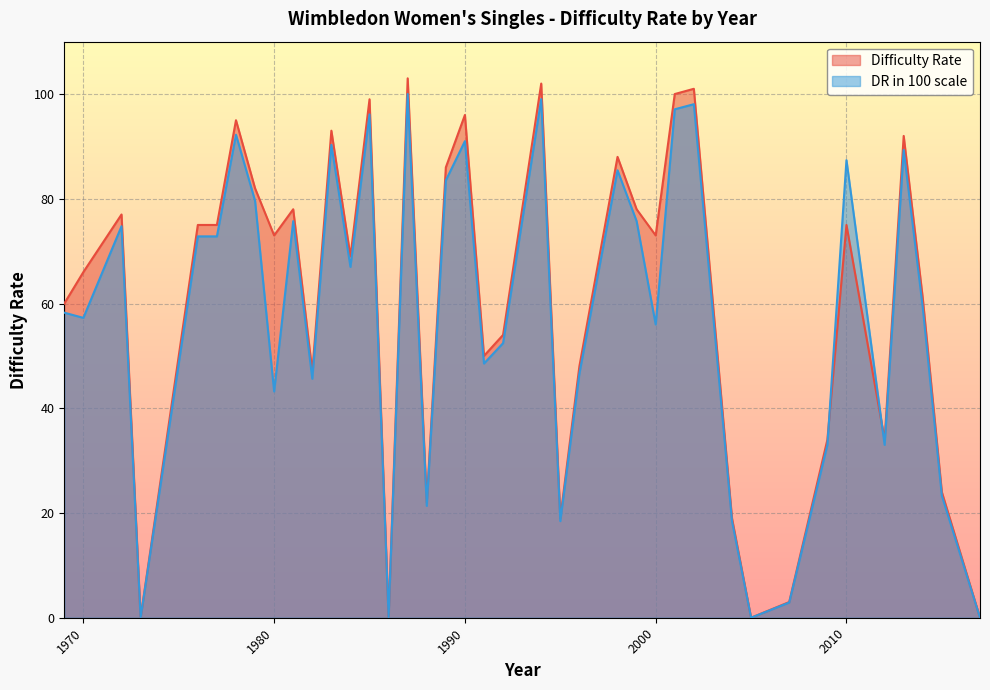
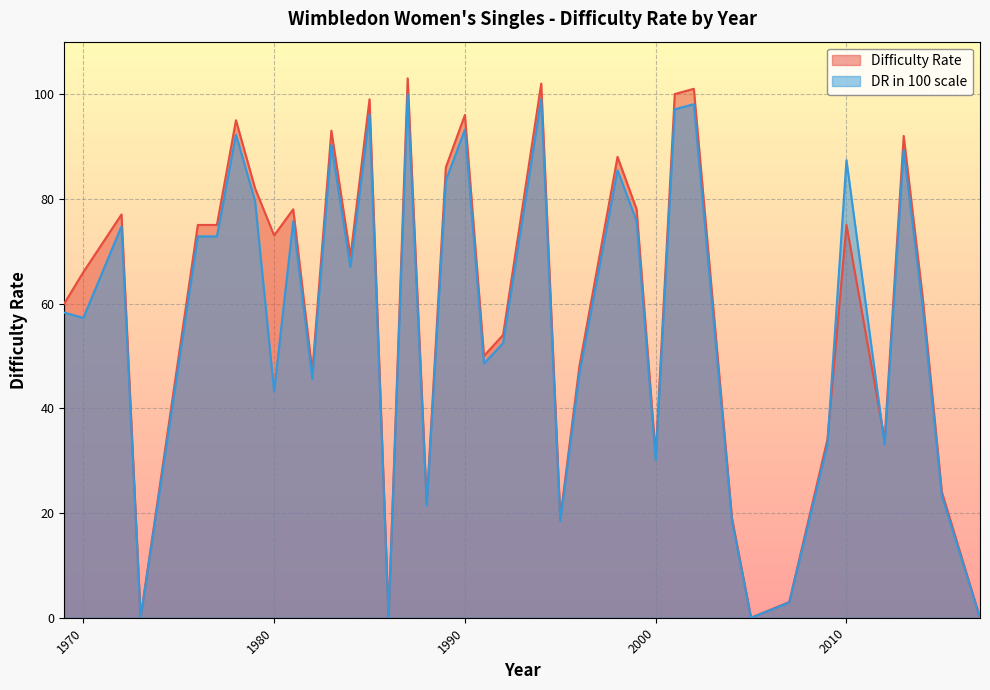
DR in 100 scale, 1990: 91 -> 93
Difficulty Rate, 2000: 73 -> 31
DR in 100 scale, 2000: 56 -> 30
